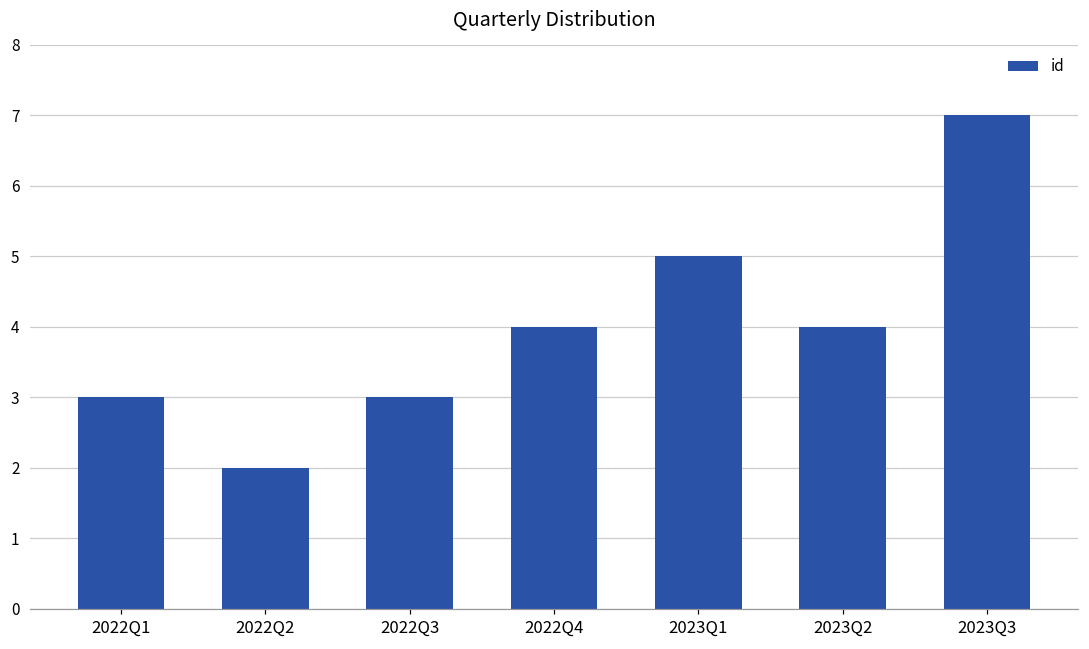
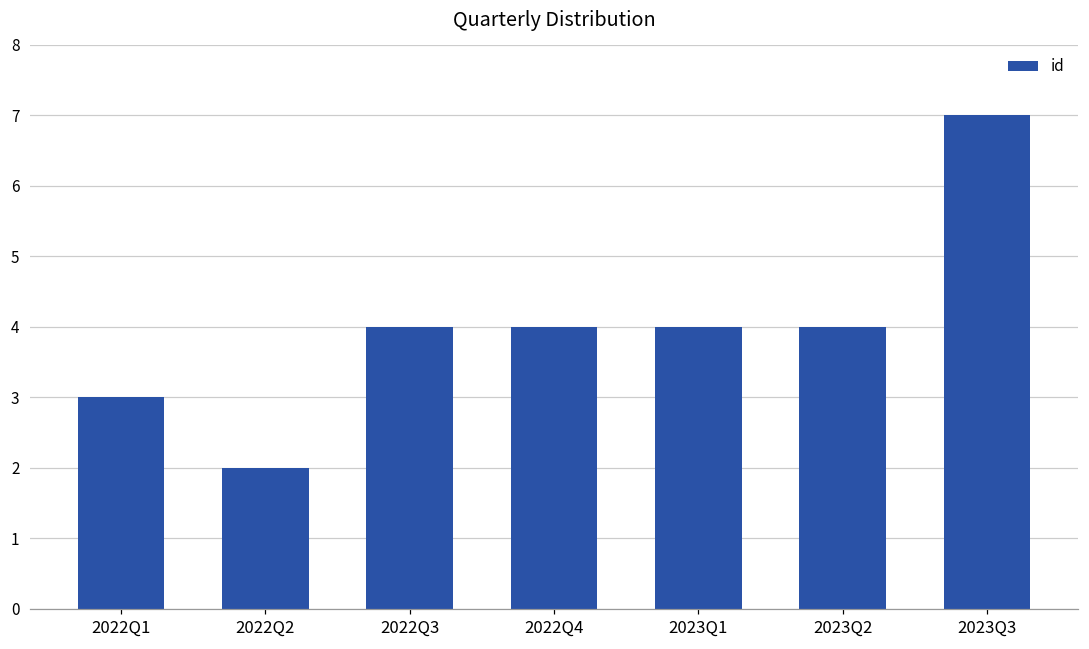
2022Q3: 3 -> 4
2023Q1: 5 -> 4
